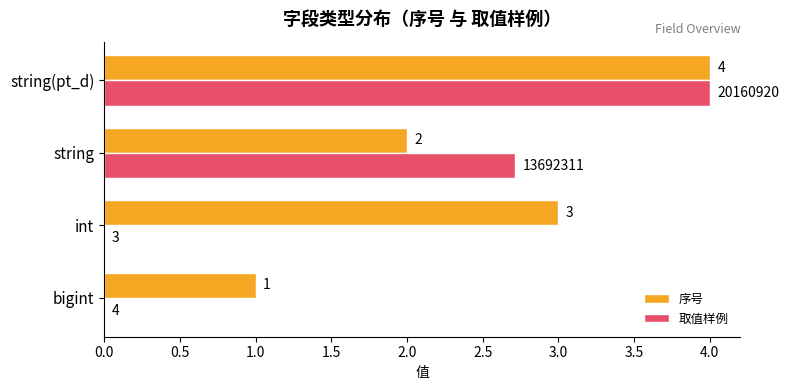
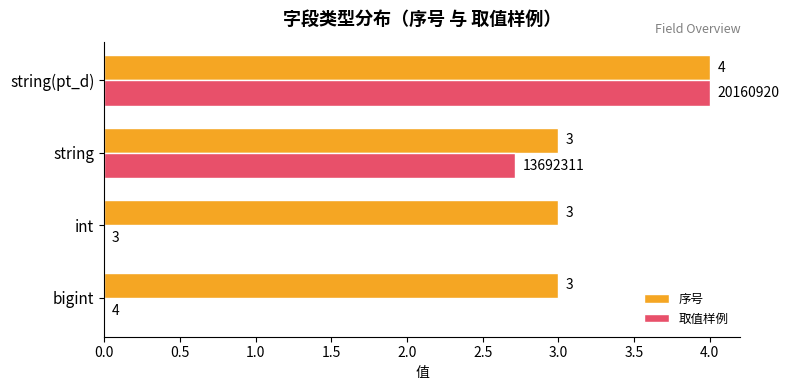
序号, string: 2 -> 3
序号, bigint: 1 -> 3
